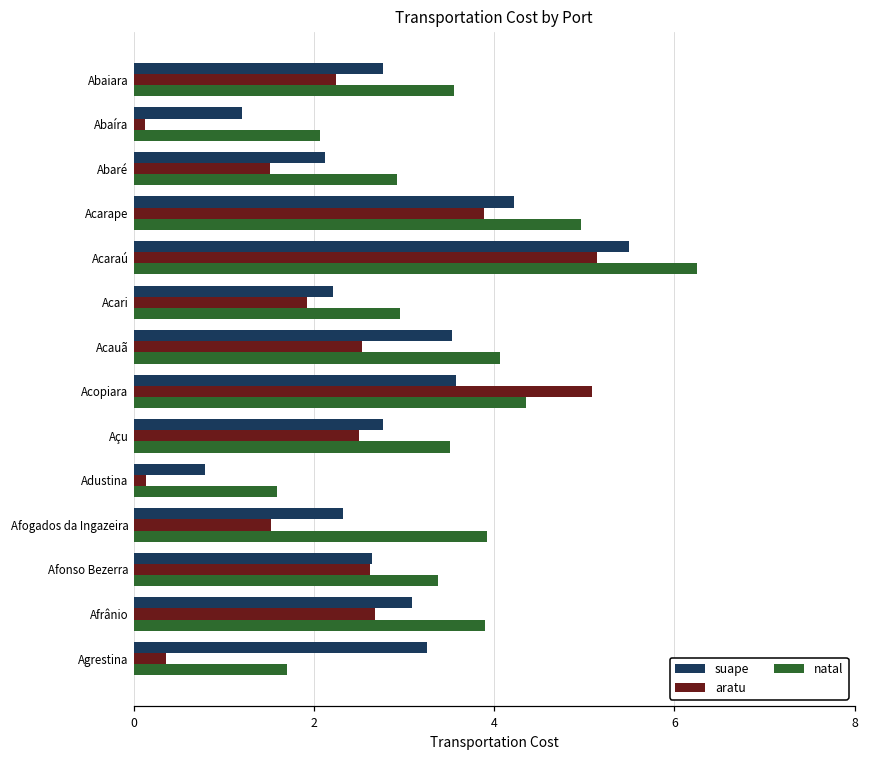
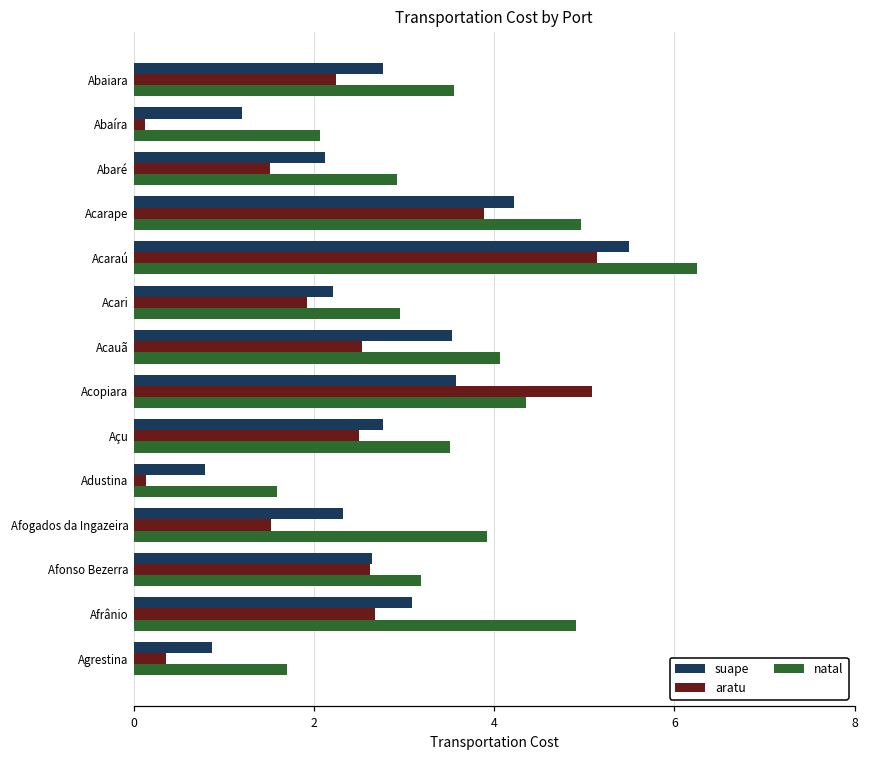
natal, Afonso Bezerra: 3.4 -> 3.2
natal, Afrânio: 3.9 -> 4.9
suape, Agrestina: 3.2 -> 0.9
